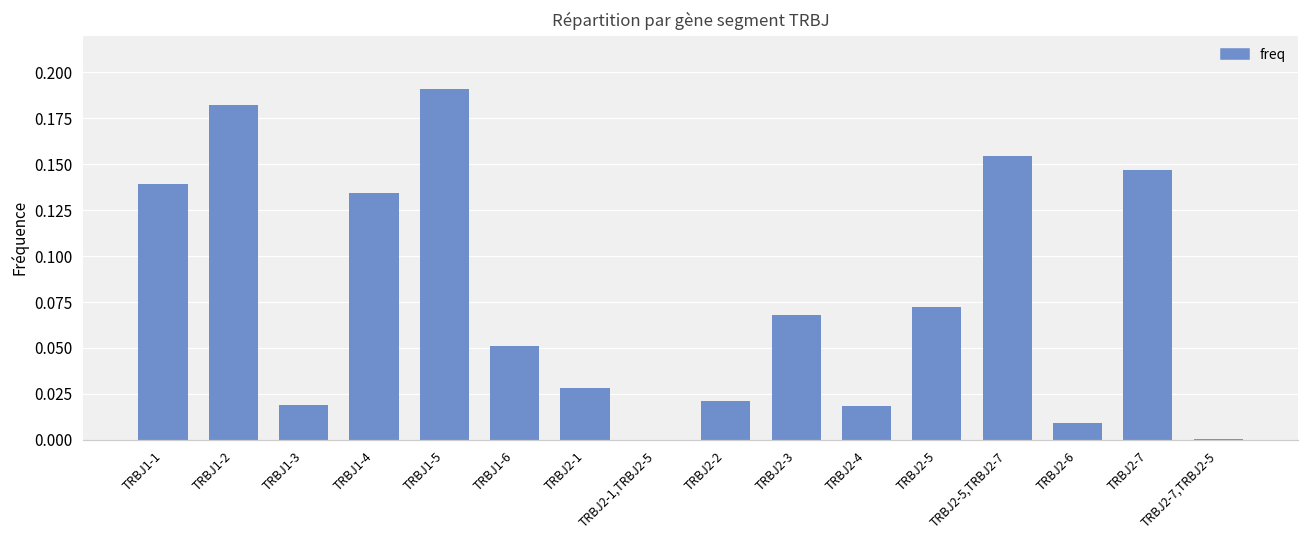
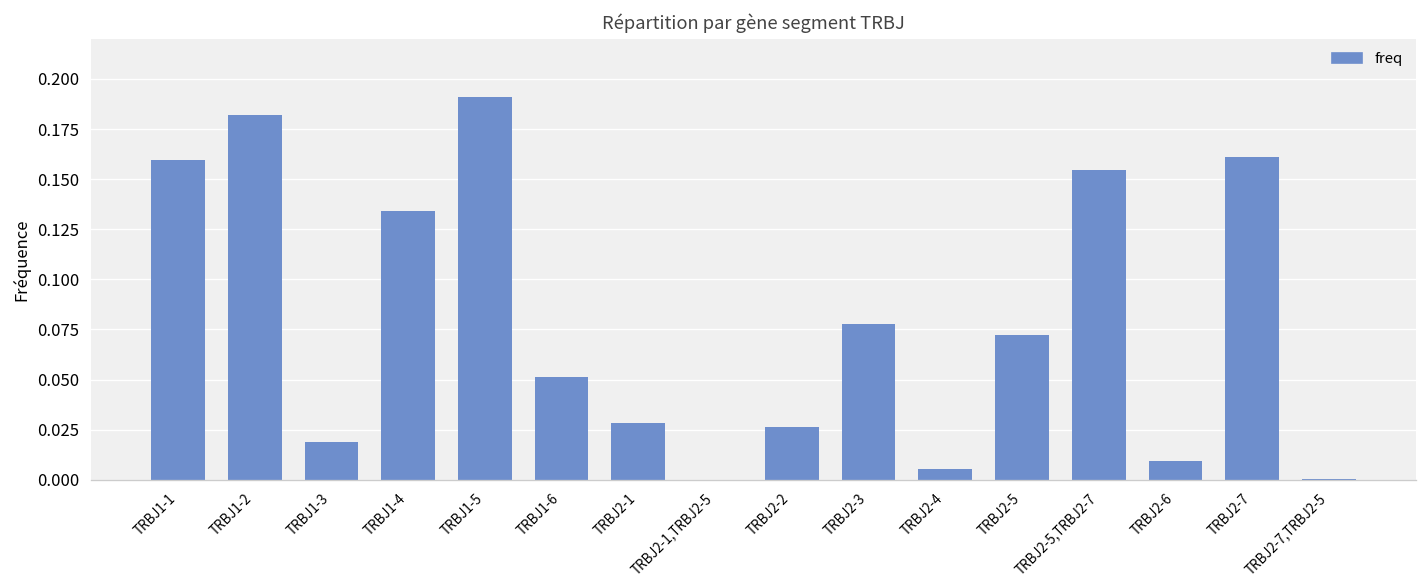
TRBJ1-1: 0.139 -> 0.160
TRBJ2-2: 0.021 -> 0.027
TRBJ2-3: 0.068 -> 0.078
TRBJ2-4: 0.018 -> 0.006
TRBJ2-7: 0.147 -> 0.161
